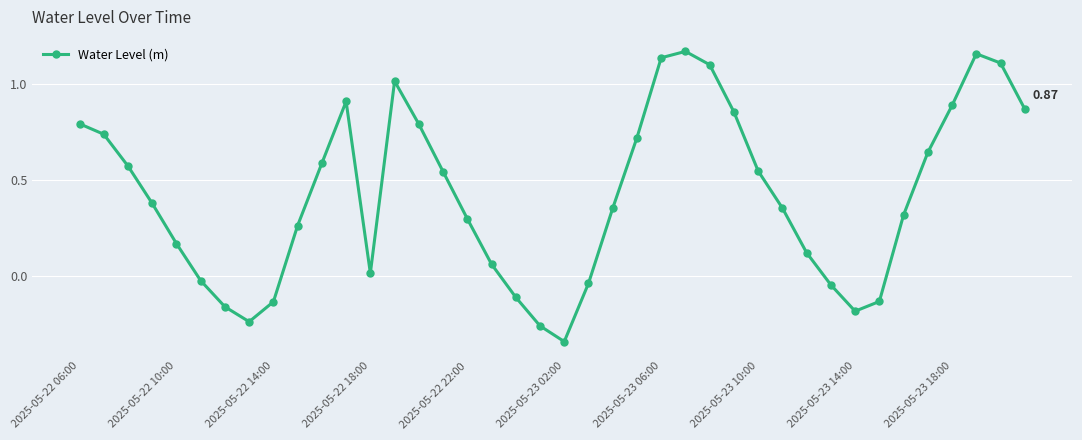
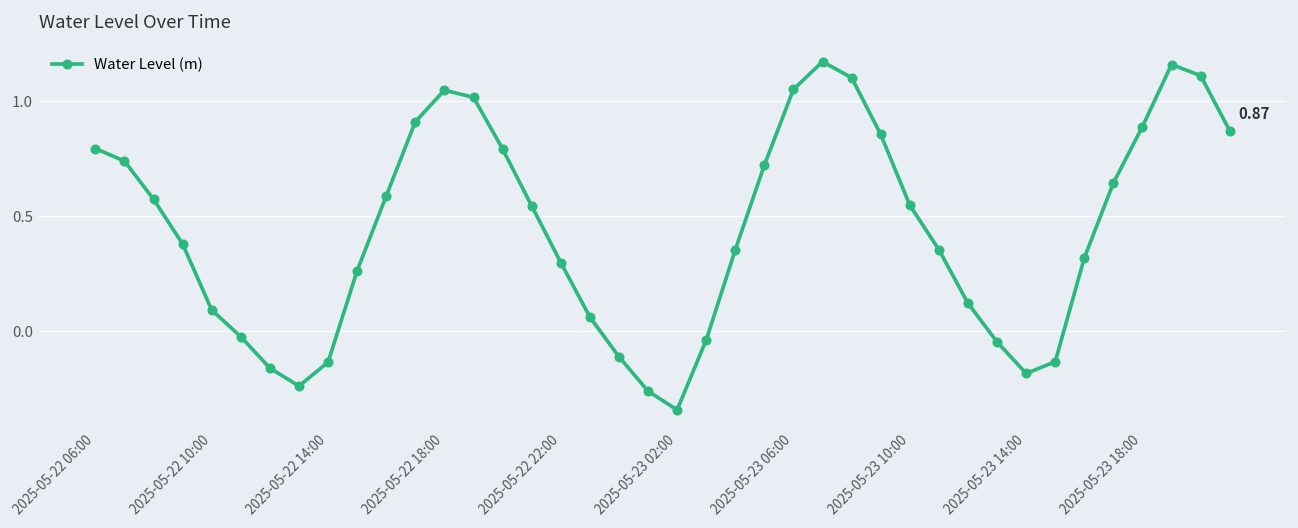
2025-05-22 10:00: 0.17 -> 0.09
2025-05-22 18:00: 0.02 -> 1.05
2025-05-23 06:00: 1.14 -> 1.05
